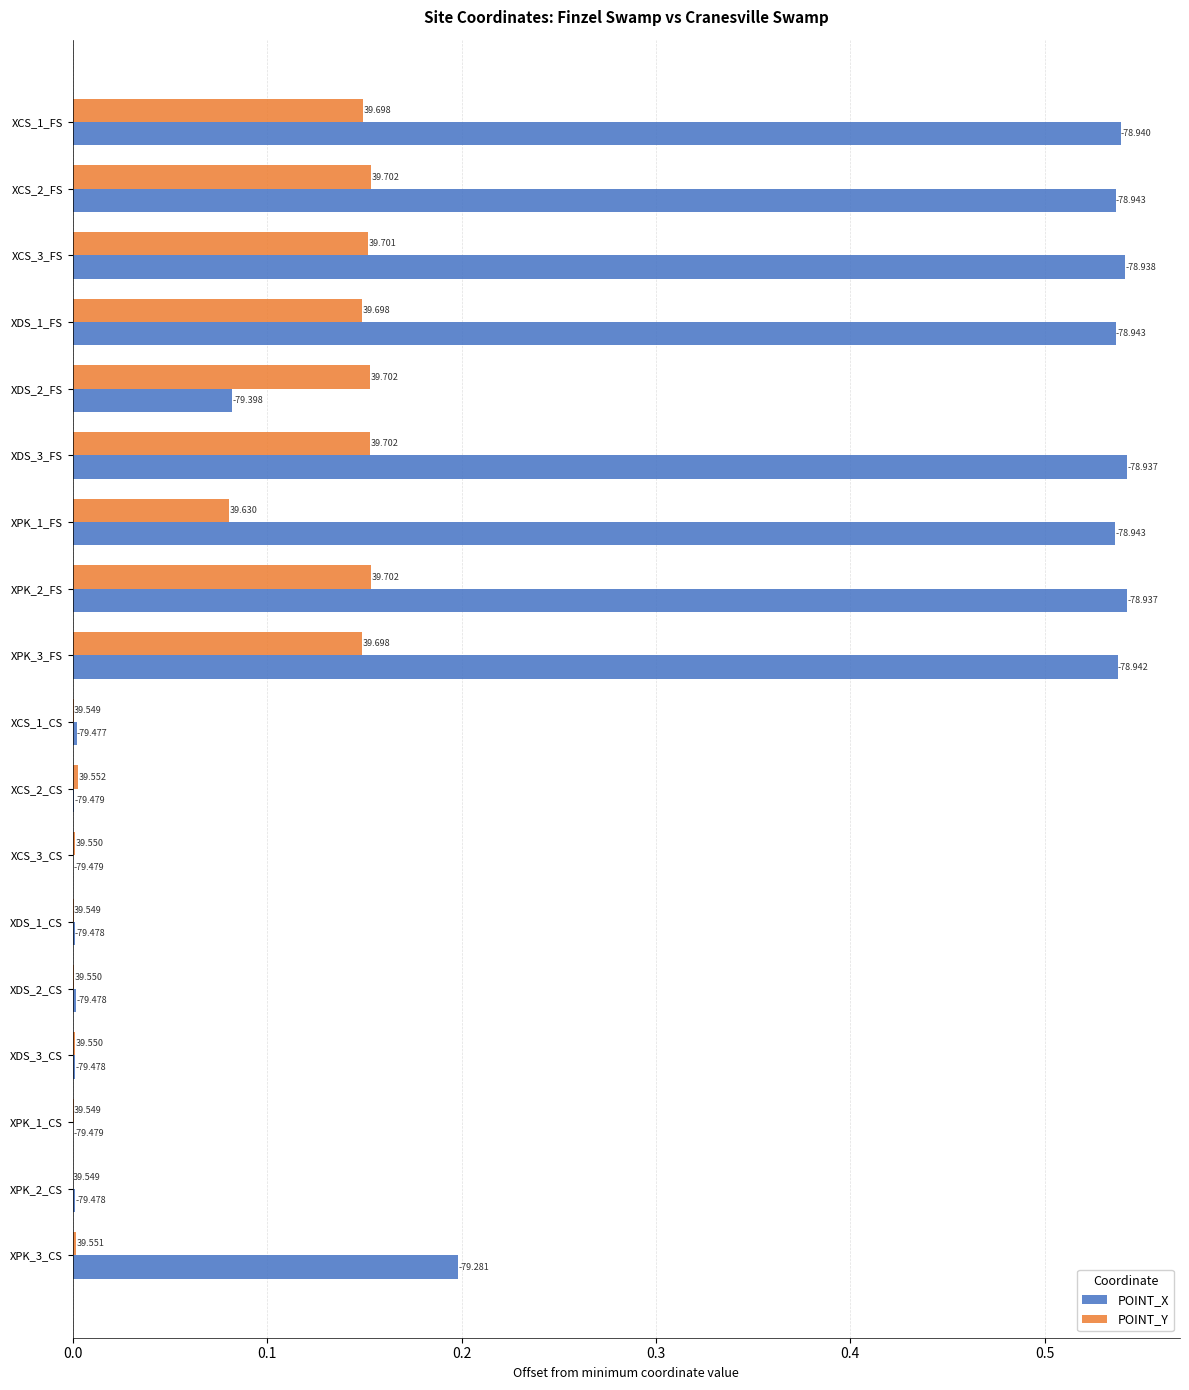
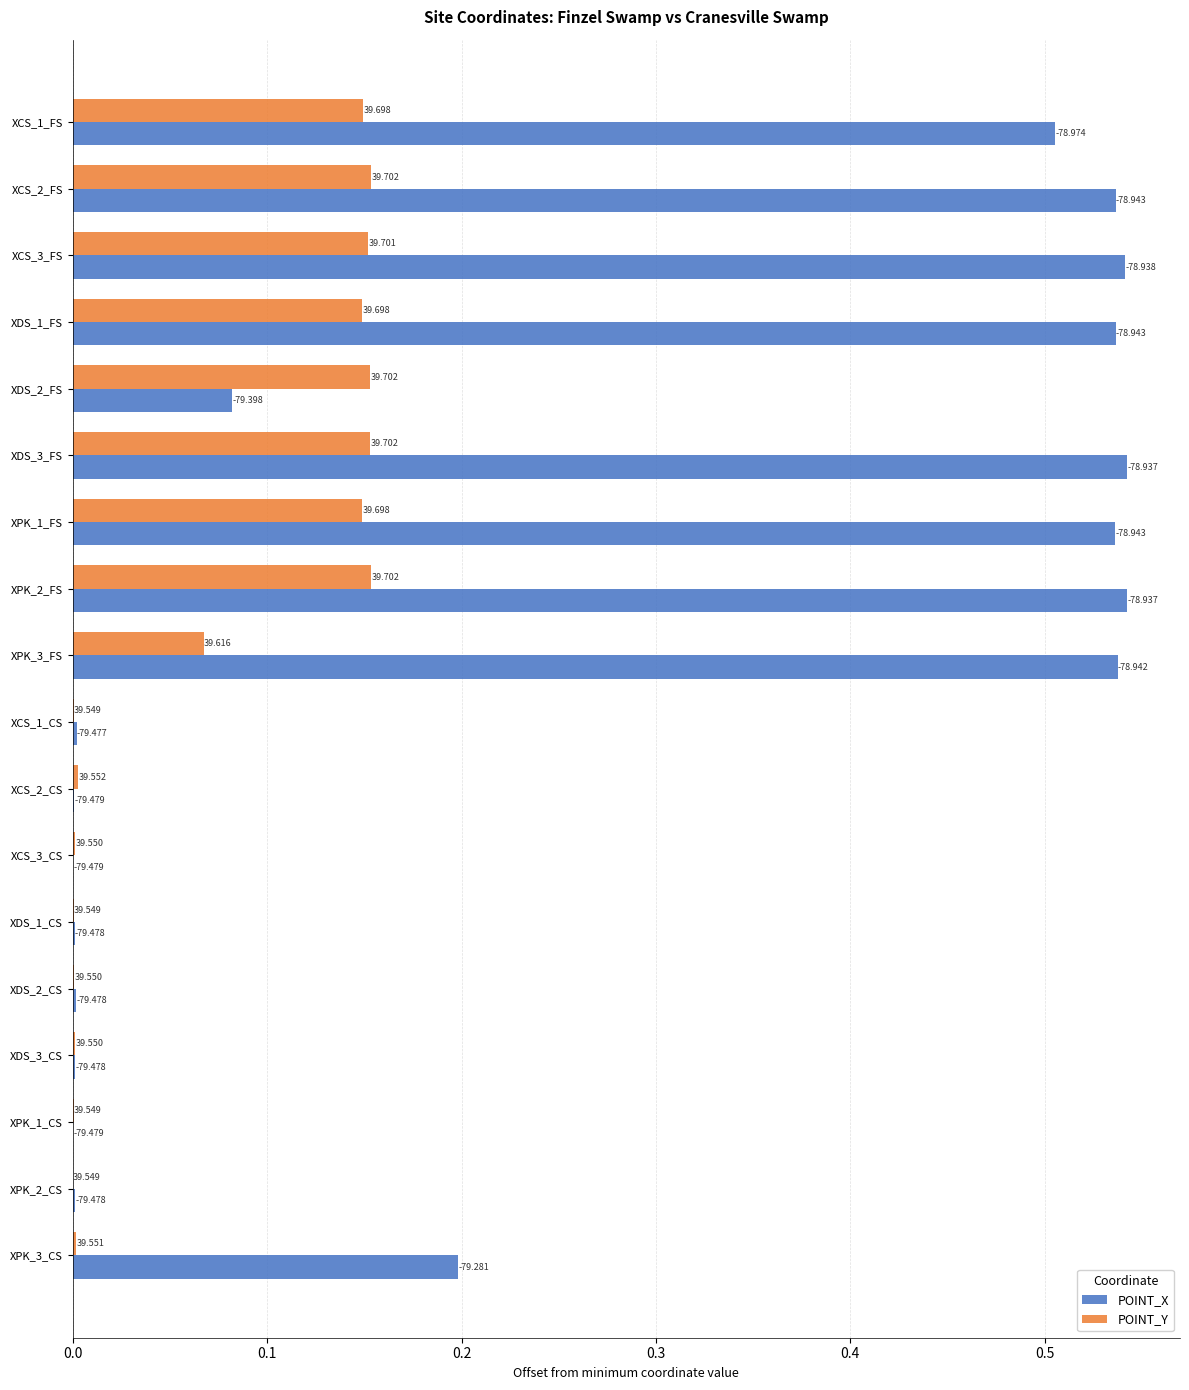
POINT_X, XCS_1_FS: -78.940 -> -78.974
POINT_Y, XPK_1_FS: 39.630 -> 39.698
POINT_Y, XPK_3_FS: 39.698 -> 39.616
